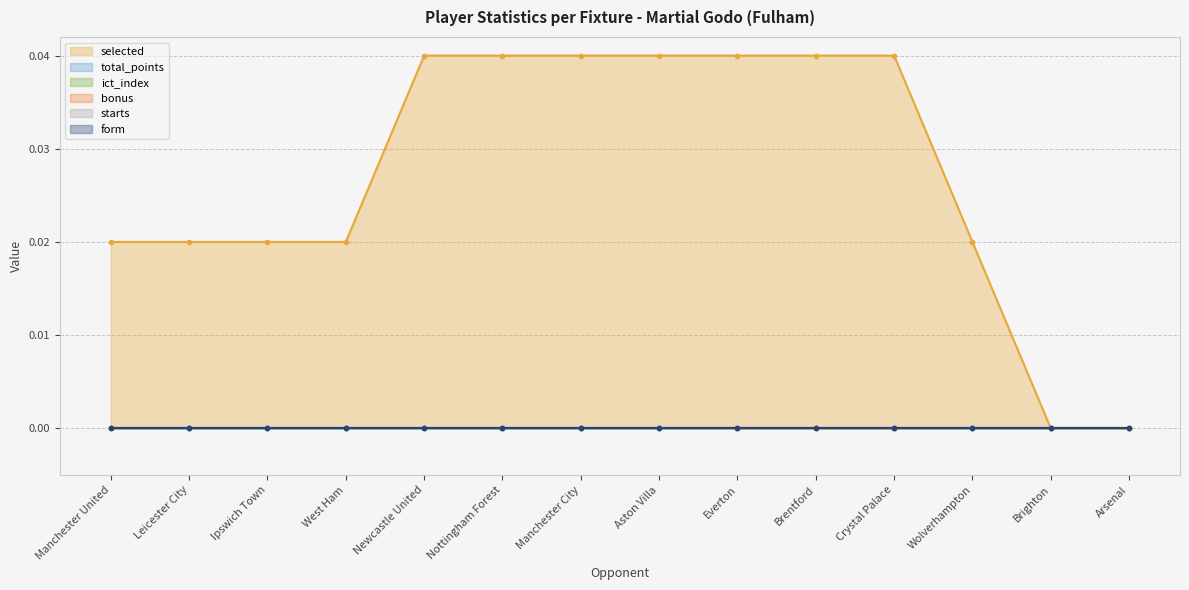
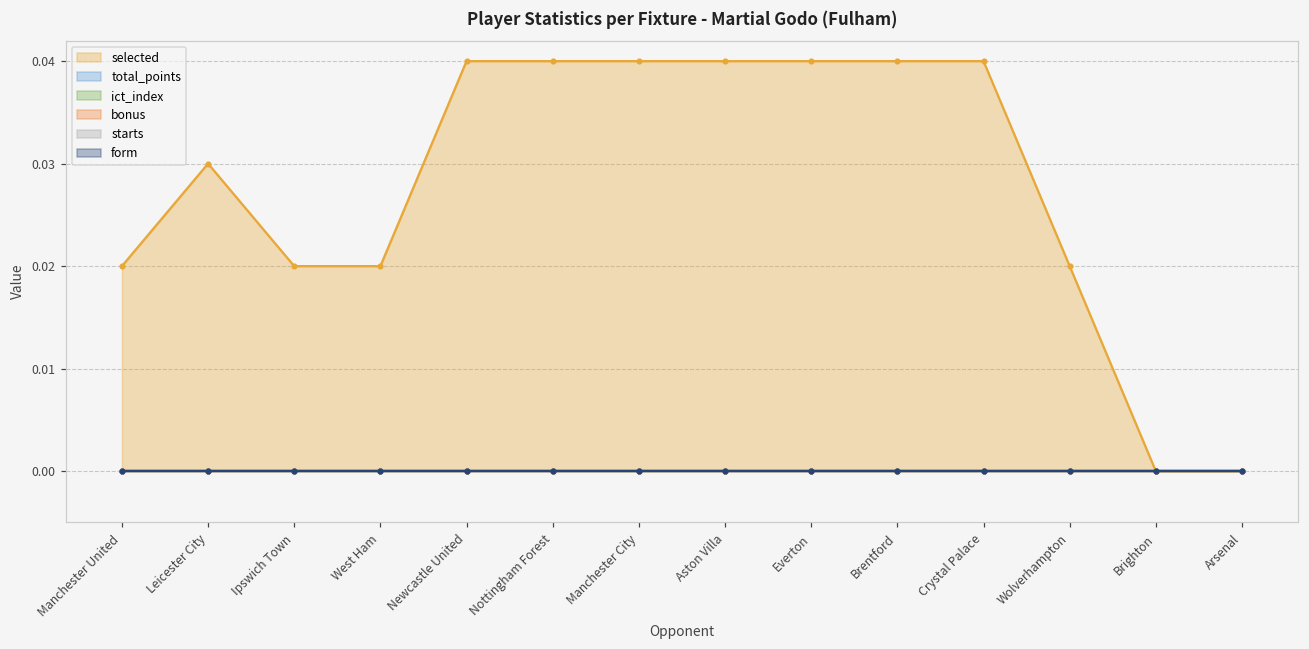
selected, Leicester City: 0.02 -> 0.03
